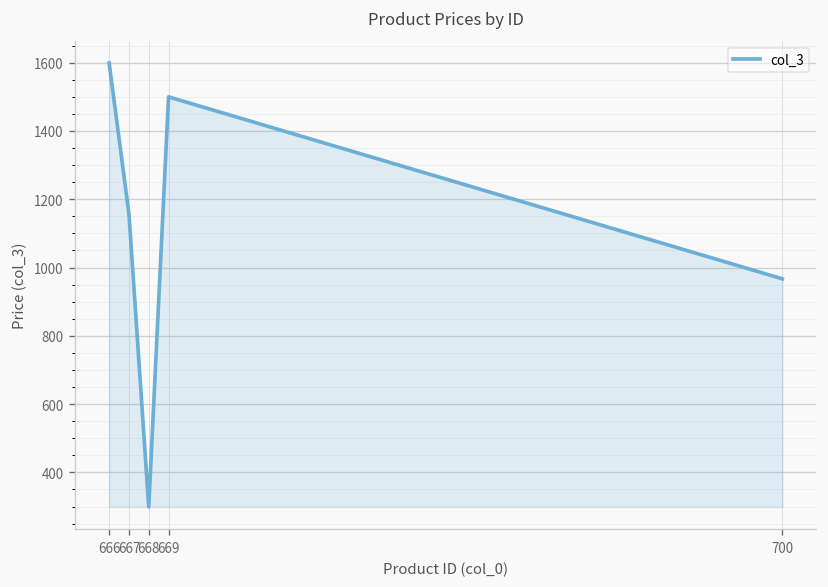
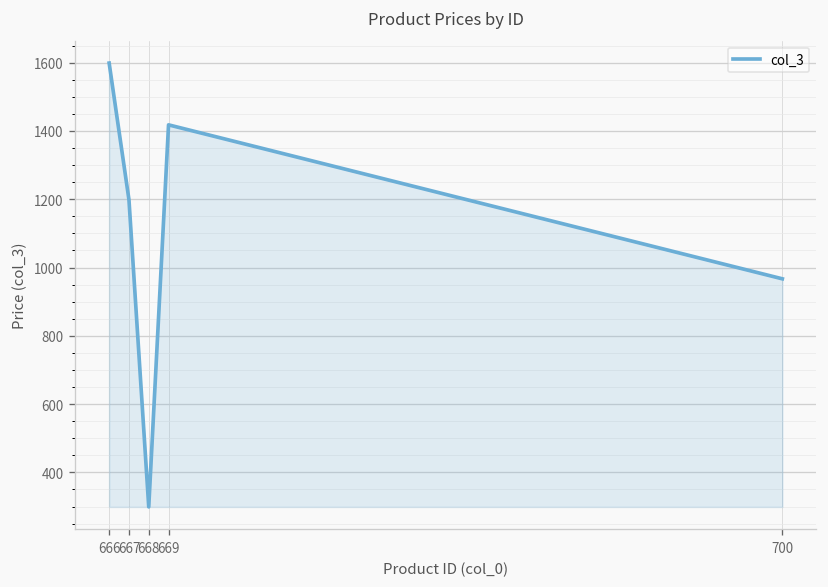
667: 1160 -> 1200
669: 1500 -> 1420
